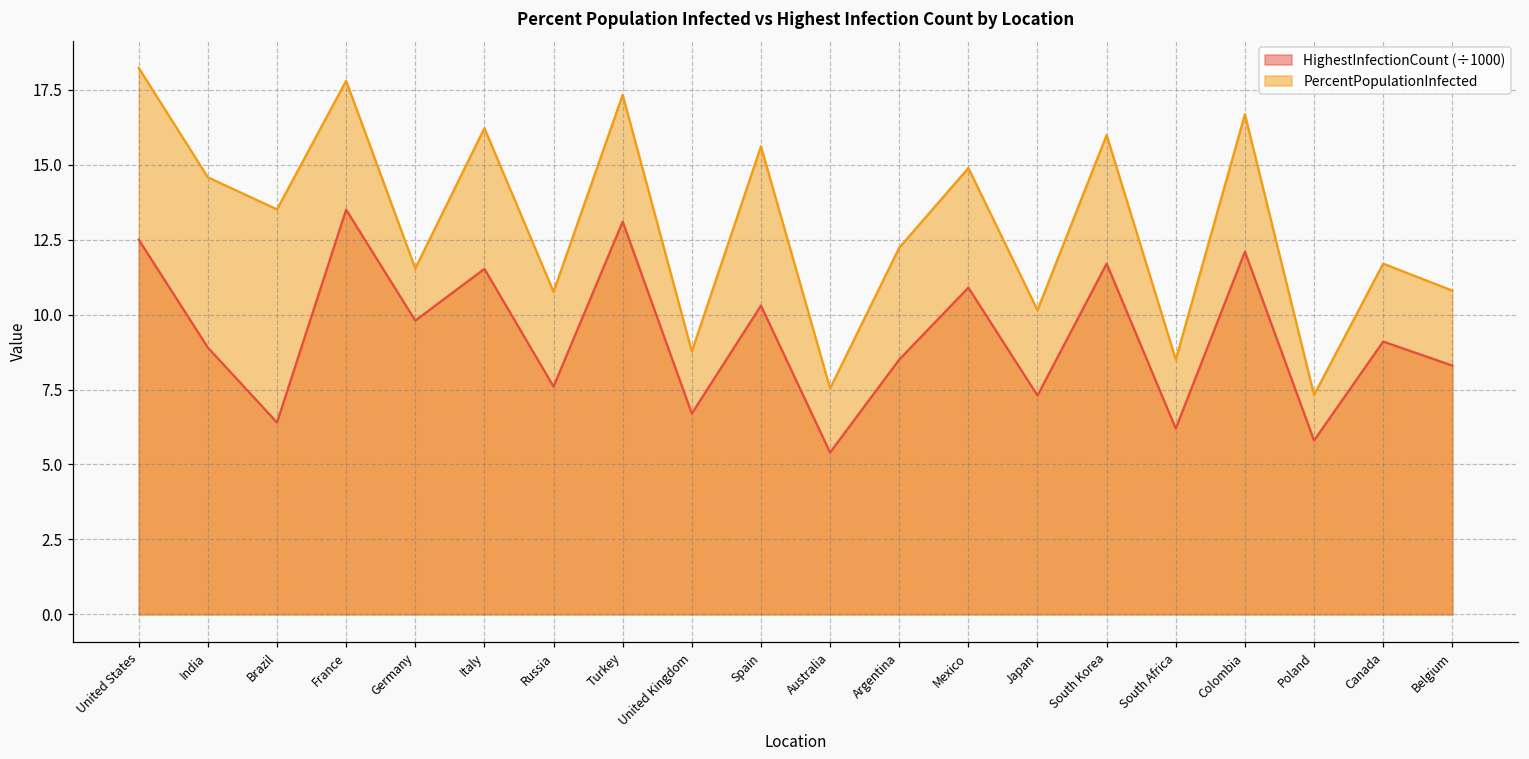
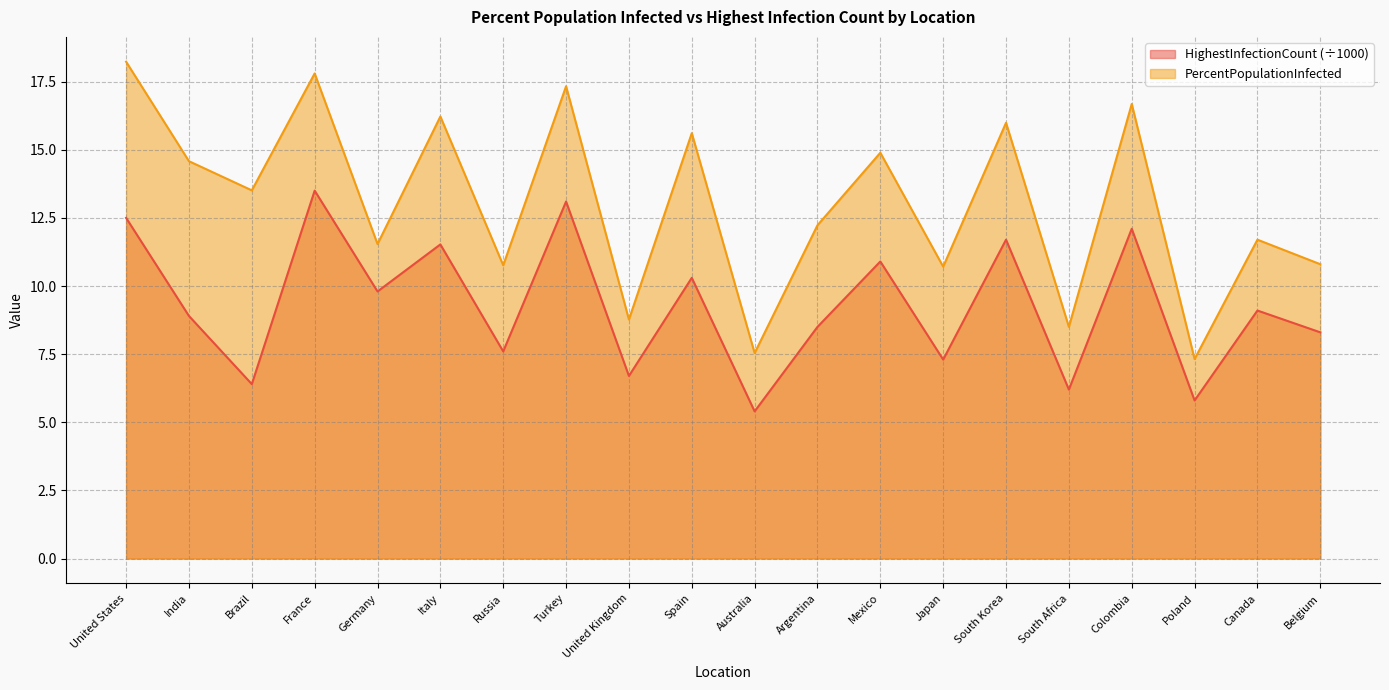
PercentPopulationInfected, Japan: 10.2 -> 10.7
